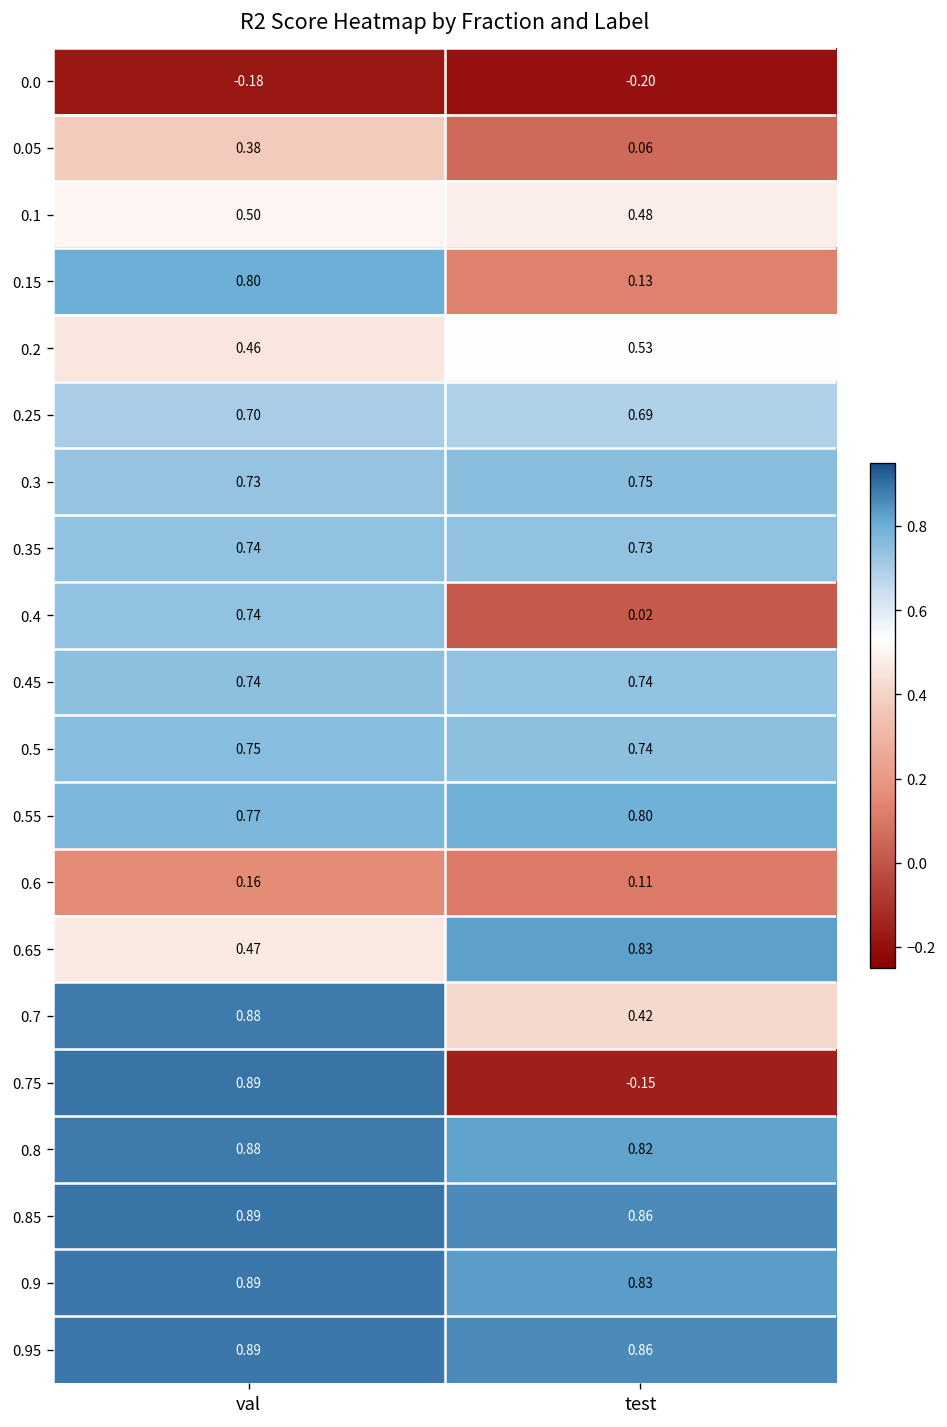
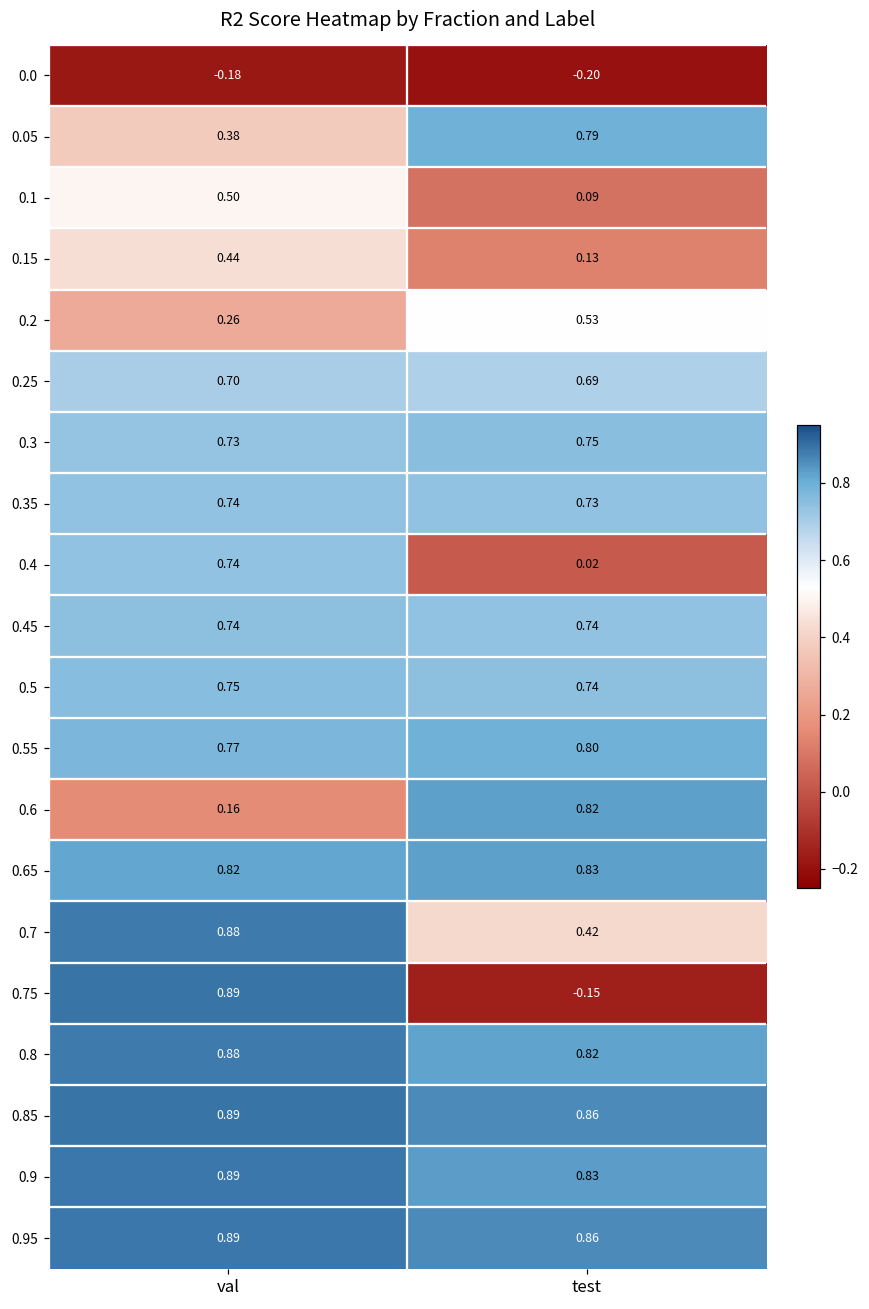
0.05, test: 0.06 -> 0.79
0.1, test: 0.48 -> 0.09
0.15, val: 0.80 -> 0.44
0.2, val: 0.46 -> 0.26
0.6, test: 0.11 -> 0.82
0.65, val: 0.47 -> 0.82
